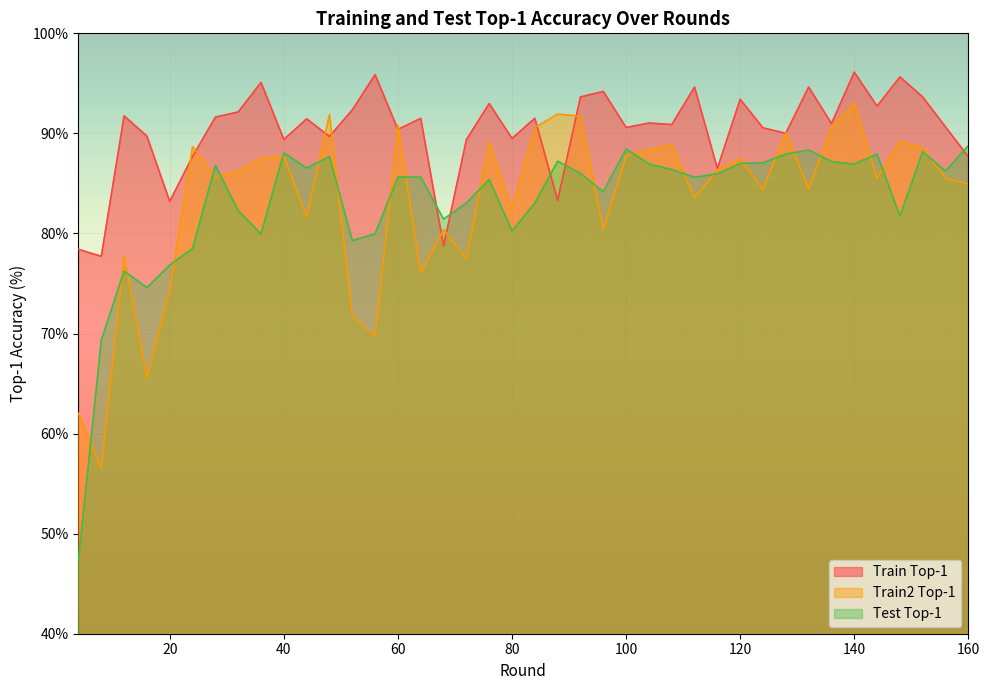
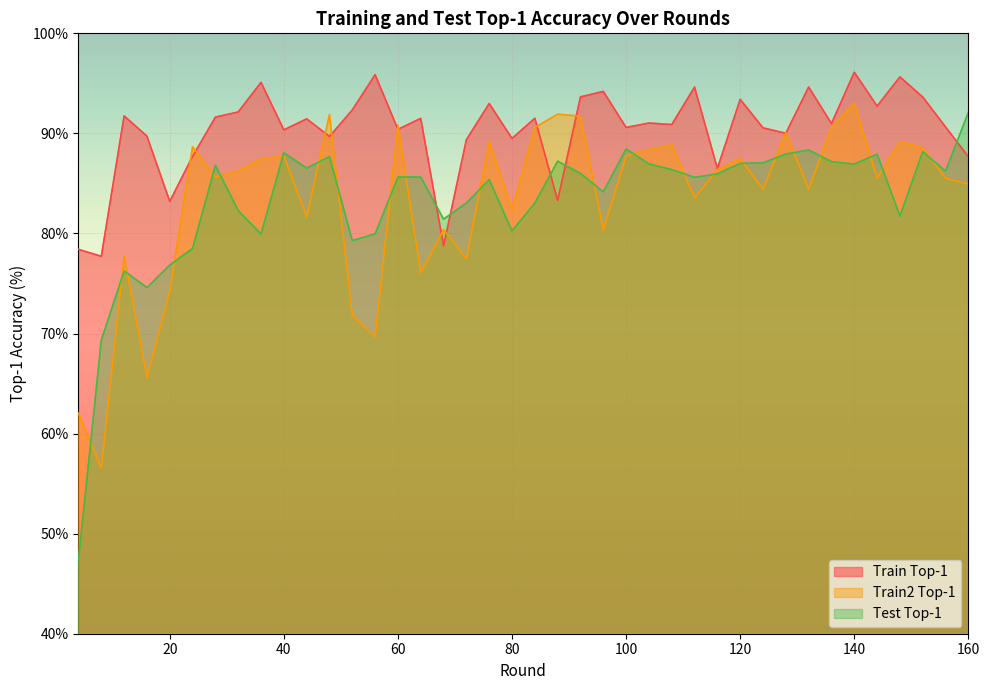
Train Top-1, 40: 89.4% -> 90.4%
Test Top-1, 160: 88.8% -> 92.1%
